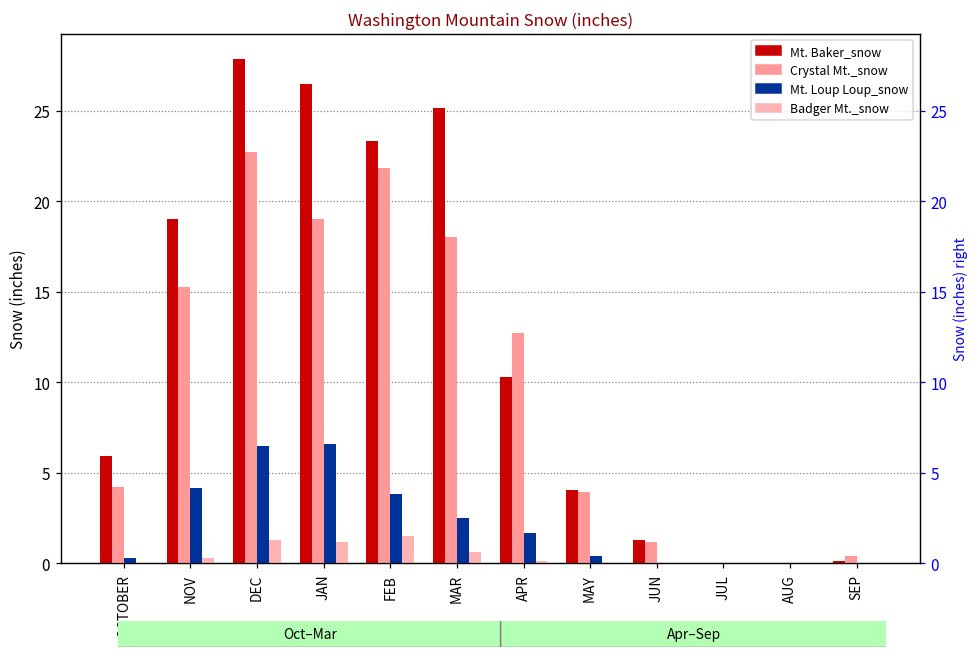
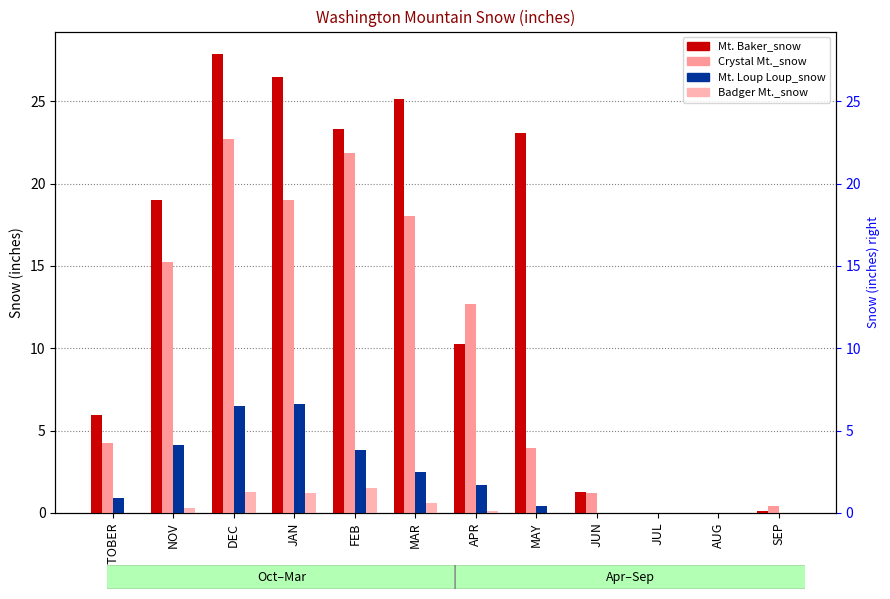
Mt. Loup Loup_snow, OCTOBER: 0.3 -> 0.9
Mt. Baker_snow, MAY: 4.0 -> 23.1
